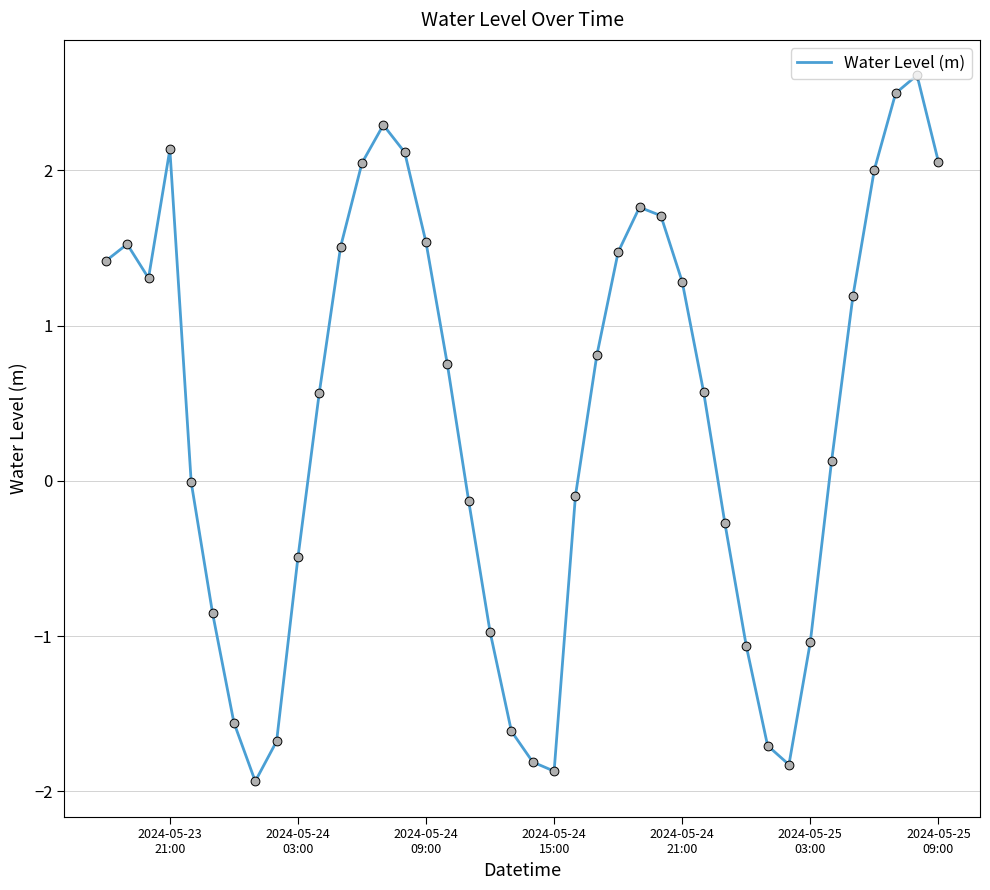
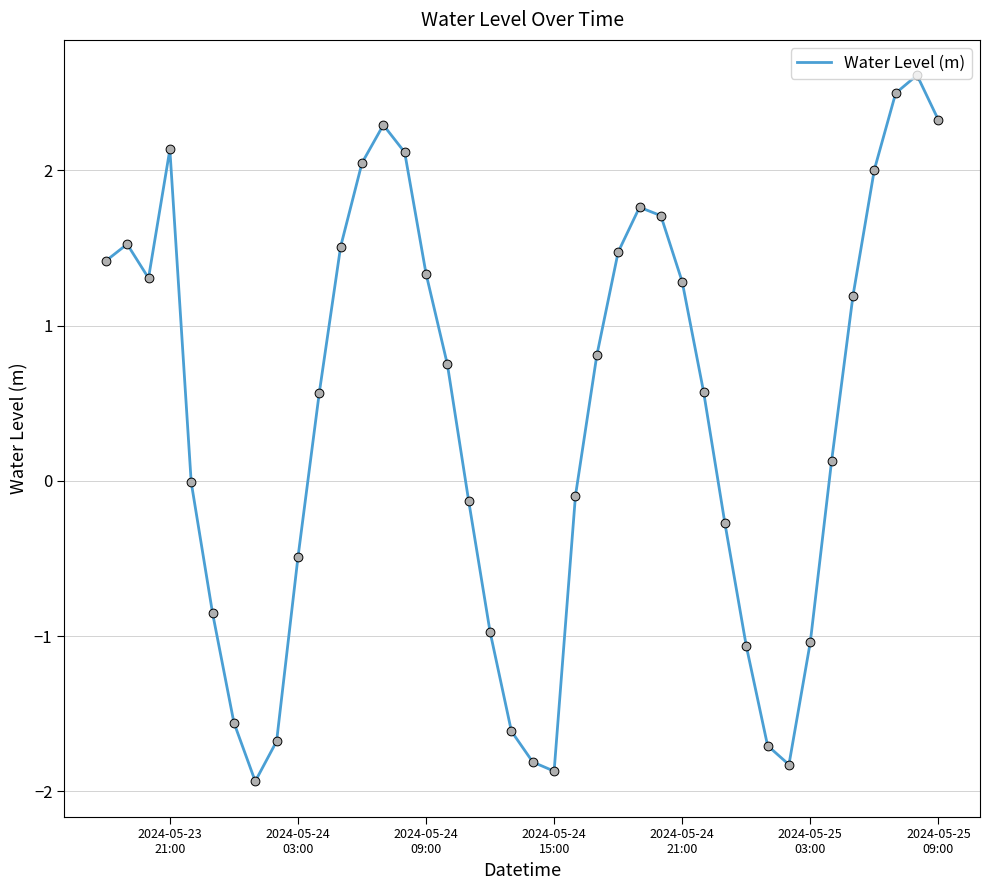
2024-05-24 09:00: 1.54 -> 1.33
2024-05-25 09:00: 2.06 -> 2.32
